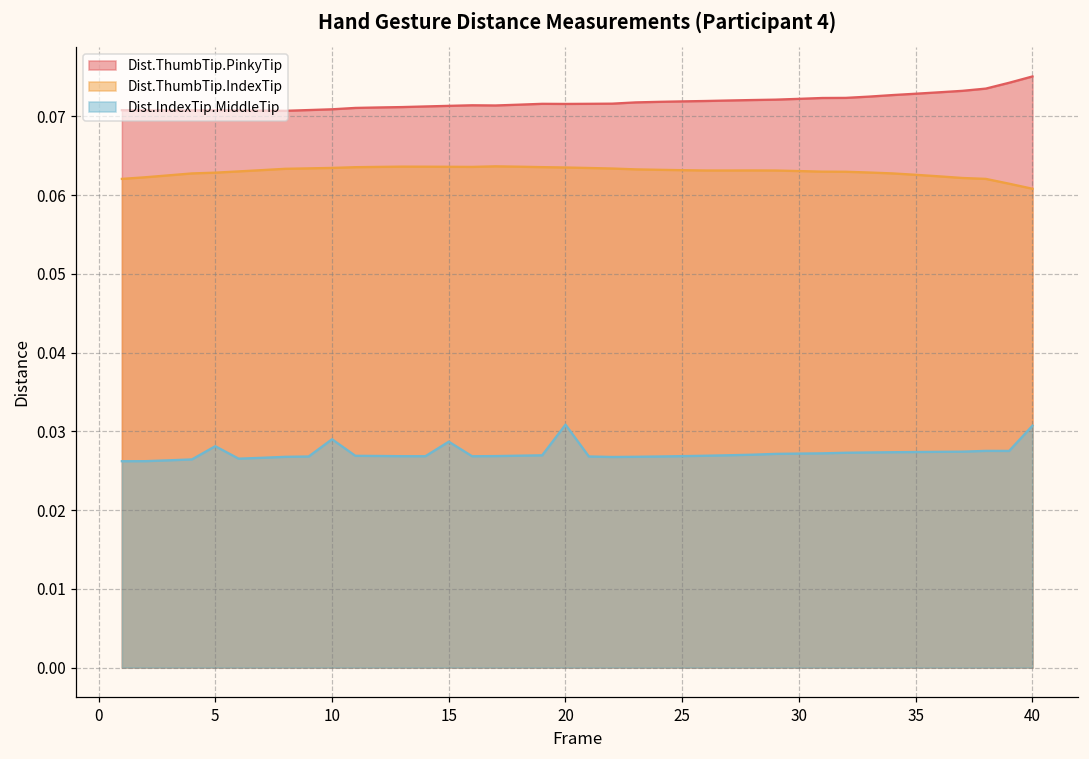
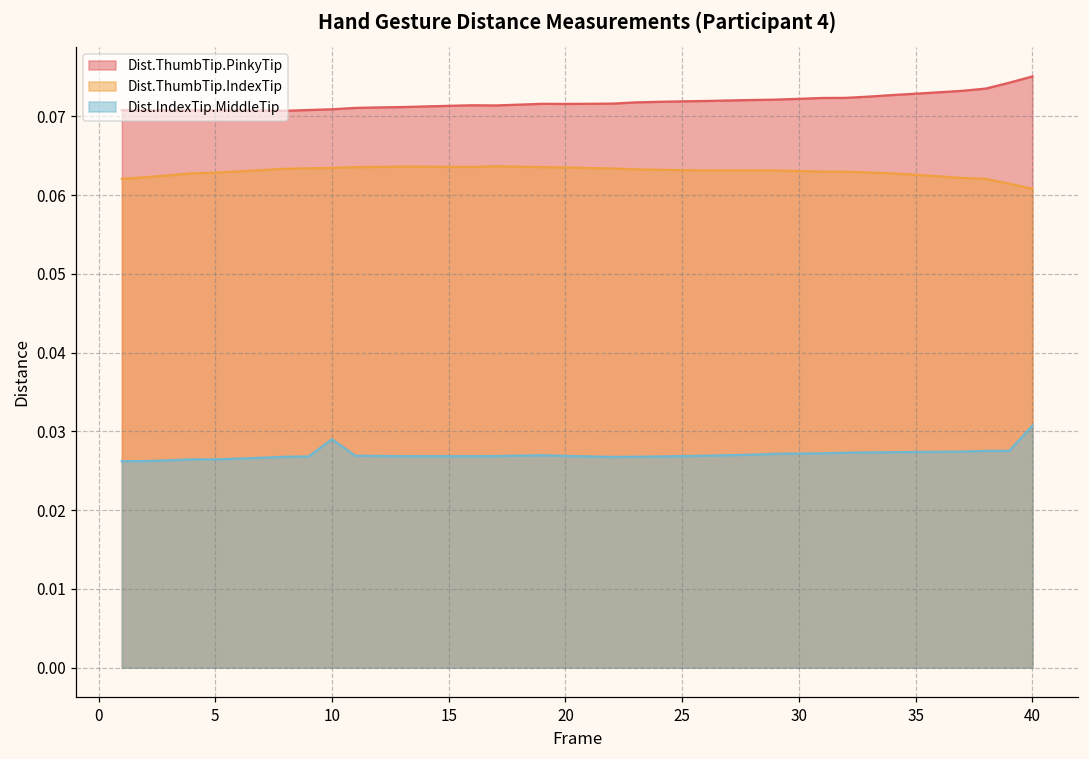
Dist.IndexTip.MiddleTip, 5: 0.028 -> 0.026
Dist.IndexTip.MiddleTip, 15: 0.029 -> 0.027
Dist.IndexTip.MiddleTip, 20: 0.031 -> 0.027
